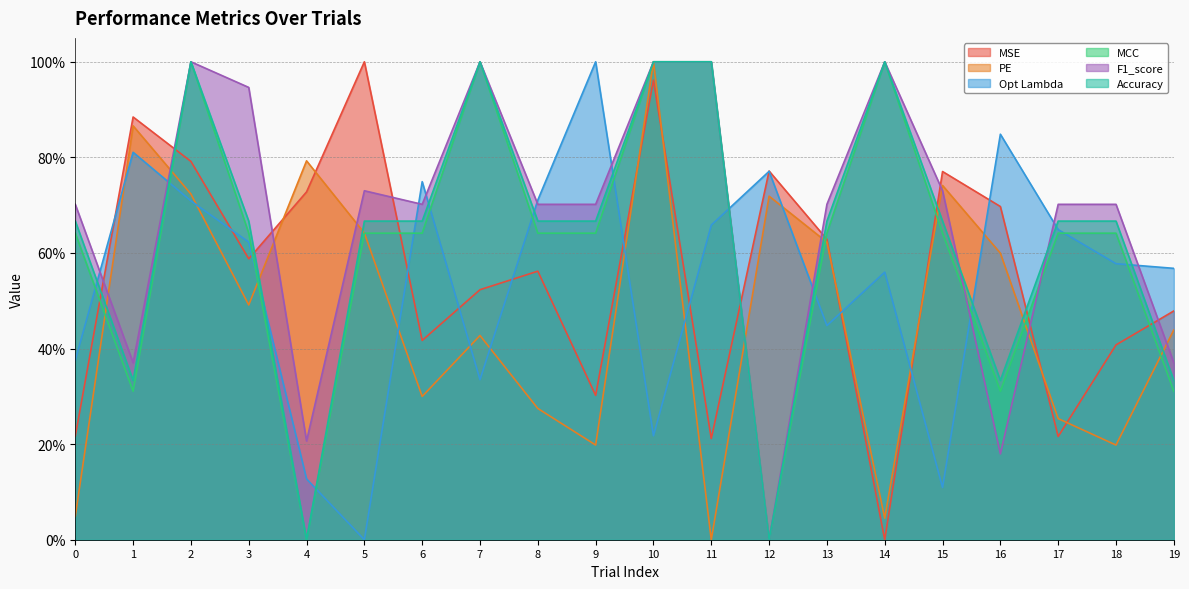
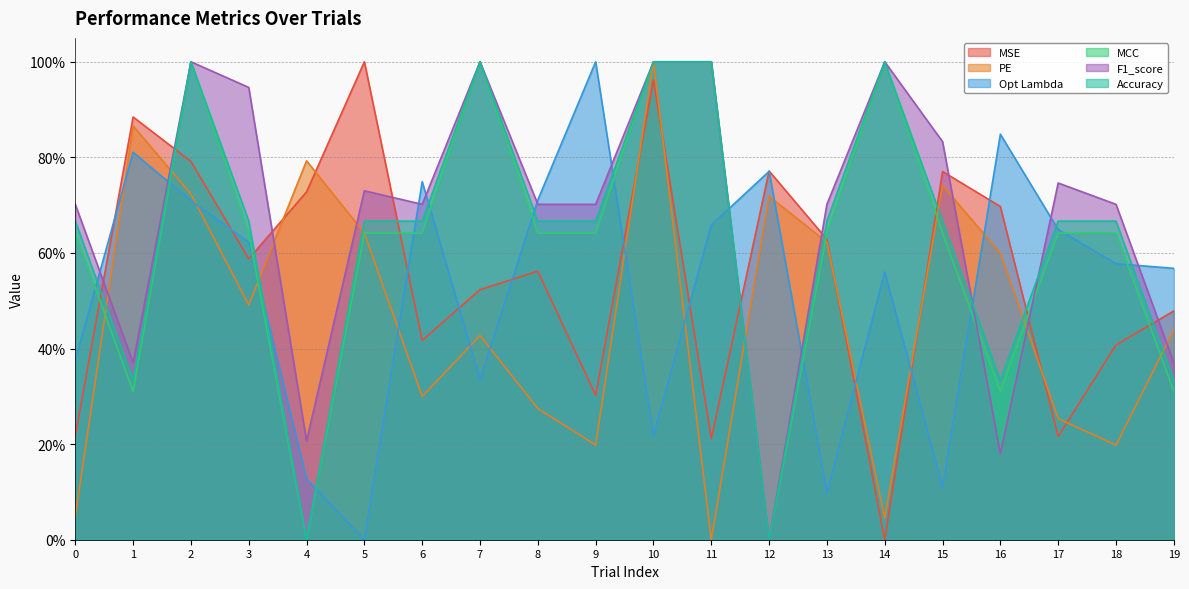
Opt Lambda, 13: 45% -> 10%
F1_score, 15: 73% -> 83%
F1_score, 17: 70% -> 75%
